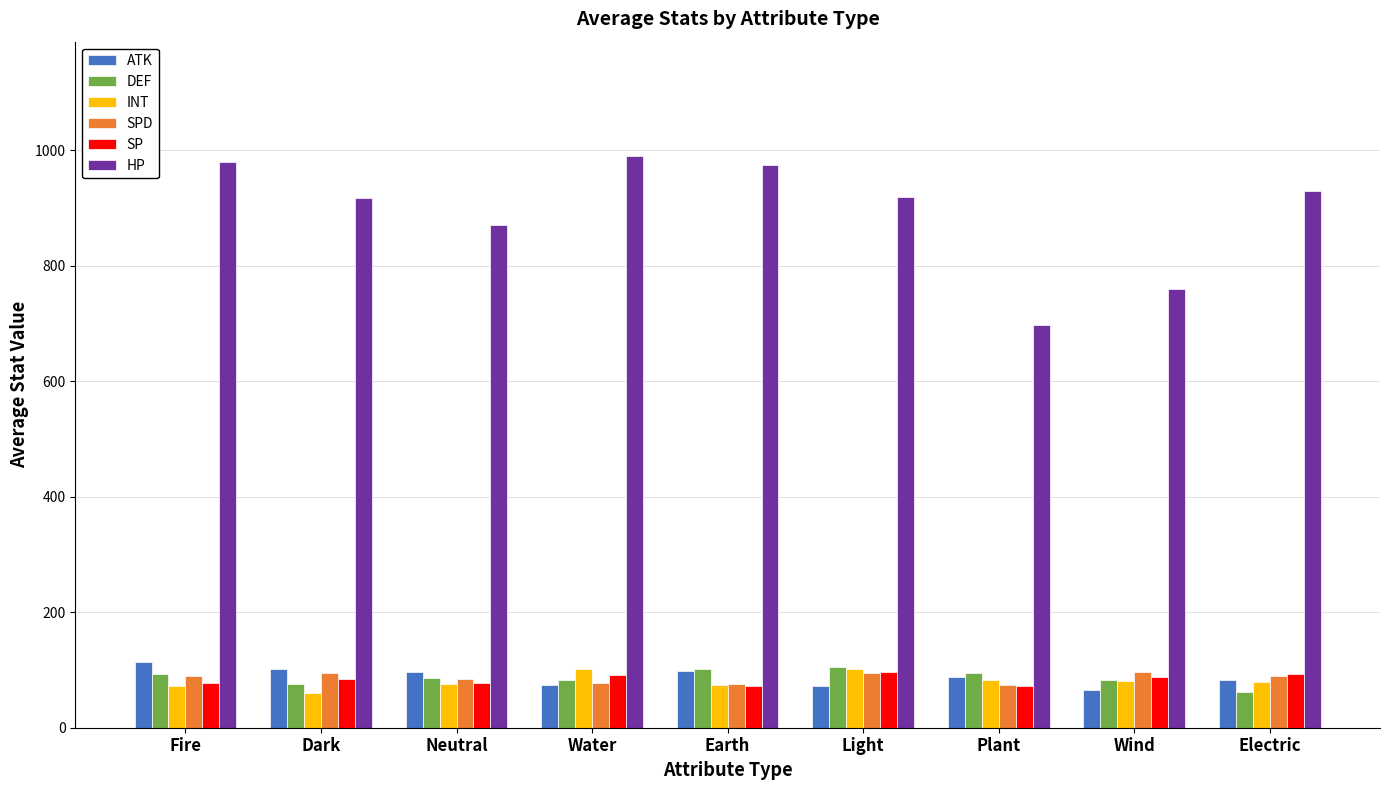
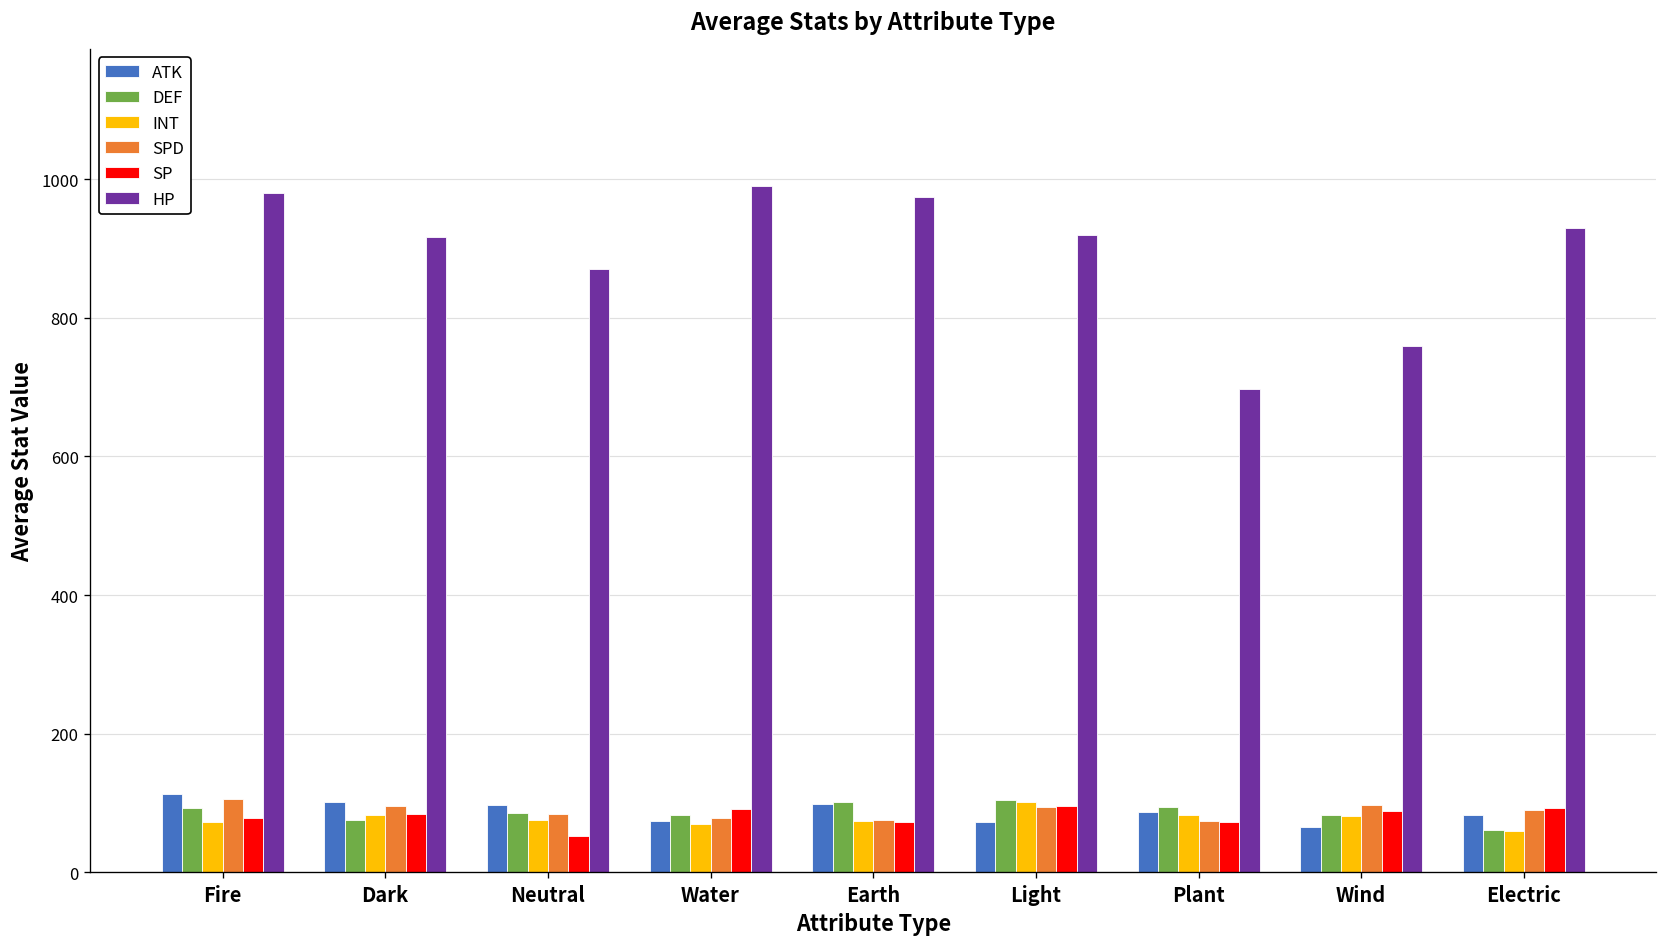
SPD, Fire: 90 -> 110
INT, Dark: 60 -> 80
SP, Neutral: 80 -> 50
INT, Water: 100 -> 70
INT, Electric: 80 -> 60
